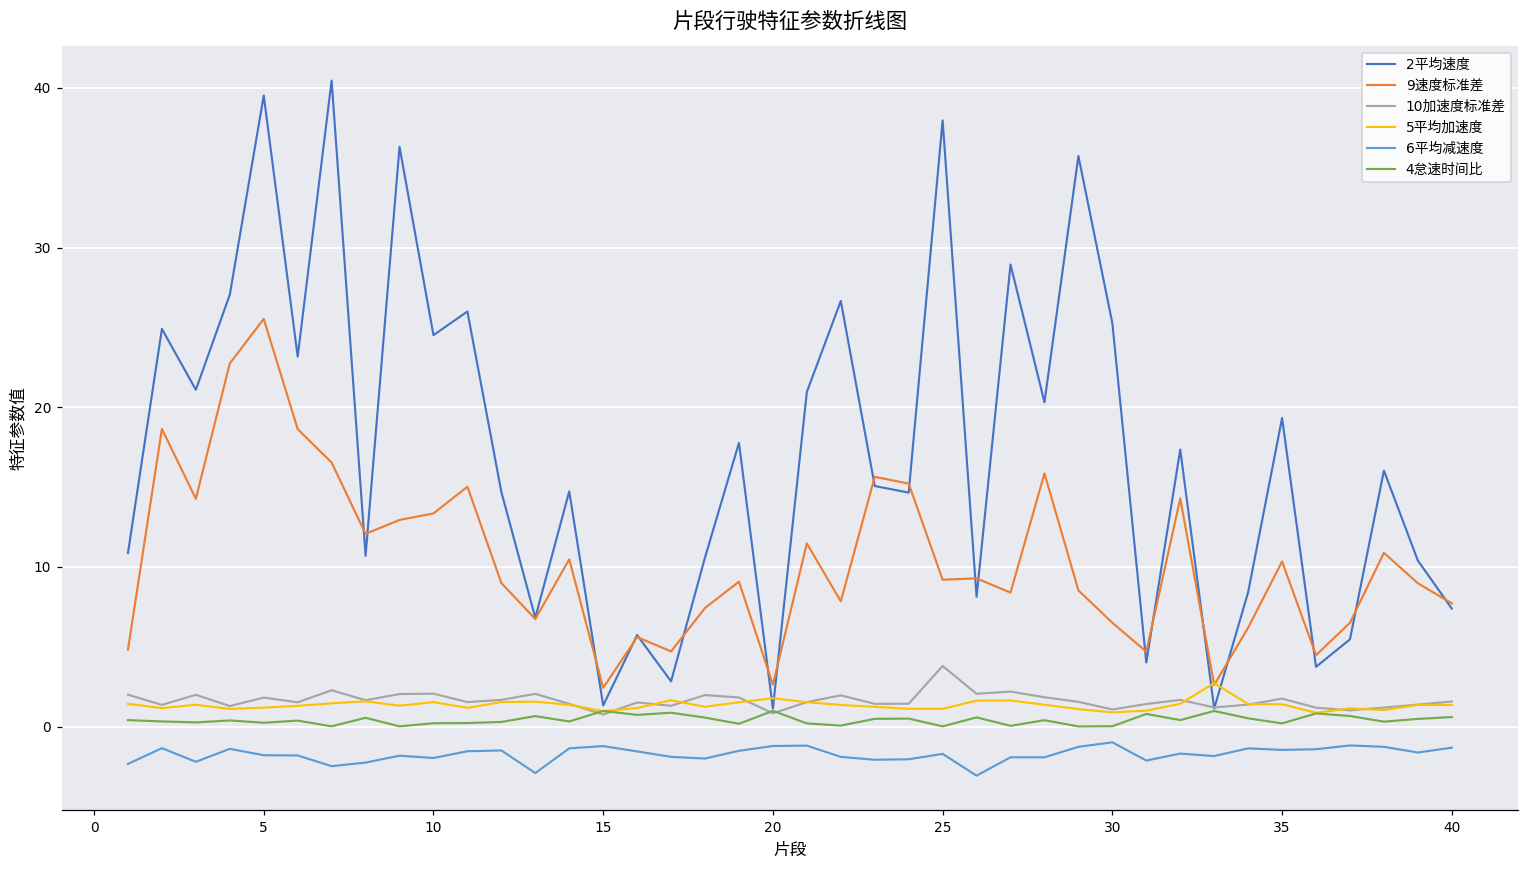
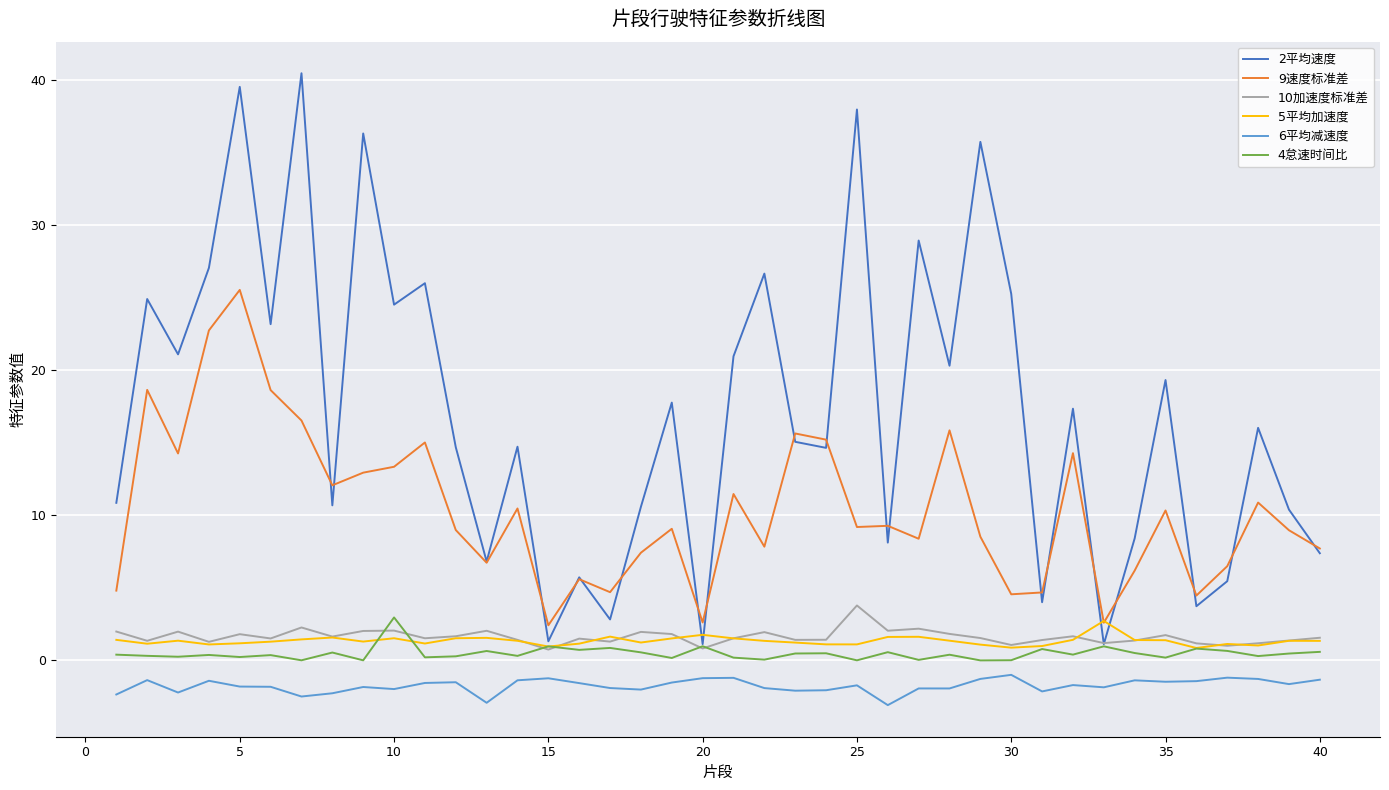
4怠速时间比, 10: 0.2 -> 3.0
9速度标准差, 30: 6.5 -> 4.6
